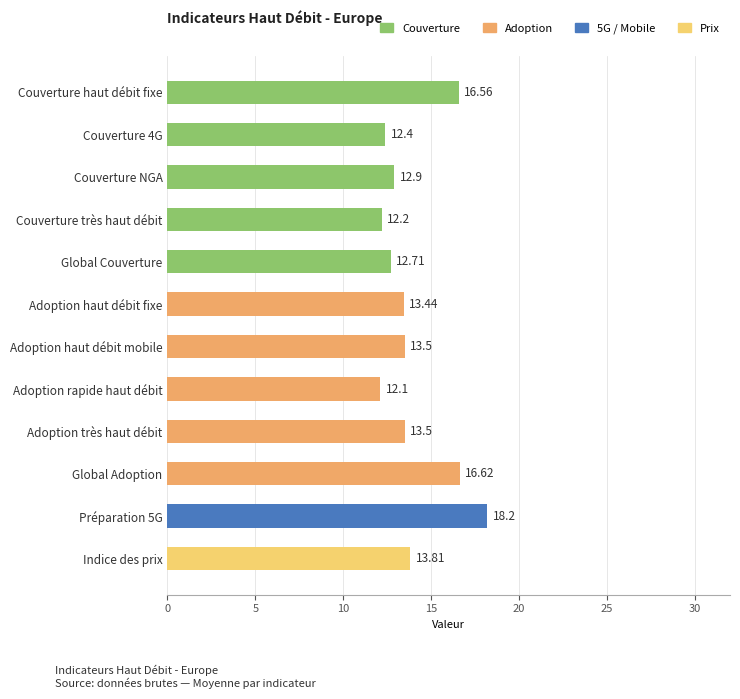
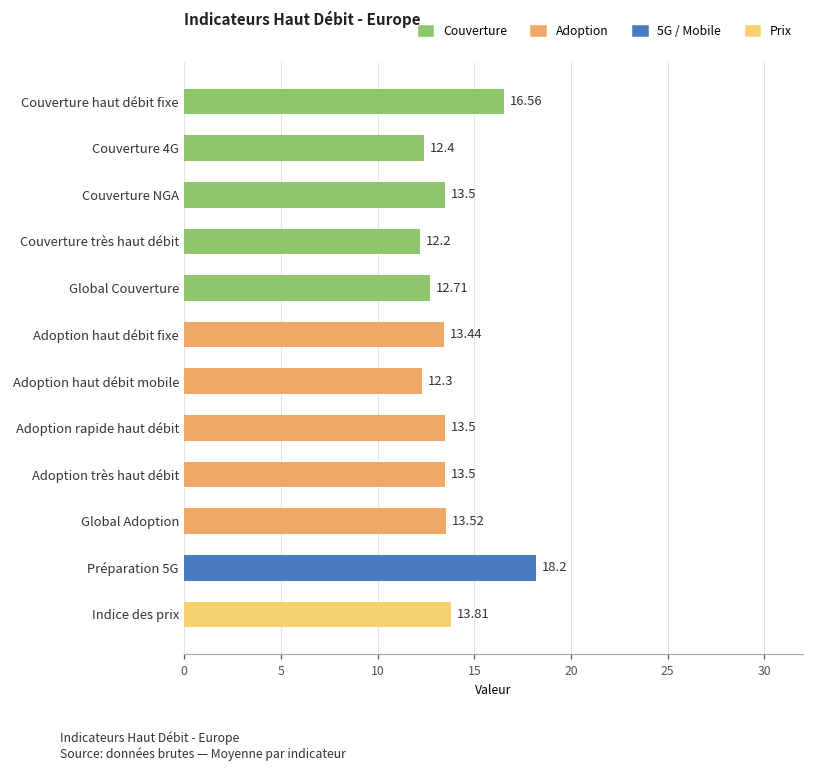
Couverture NGA: 12.9 -> 13.5
Adoption haut débit mobile: 13.5 -> 12.3
Adoption rapide haut débit: 12.1 -> 13.5
Global Adoption: 16.62 -> 13.52
